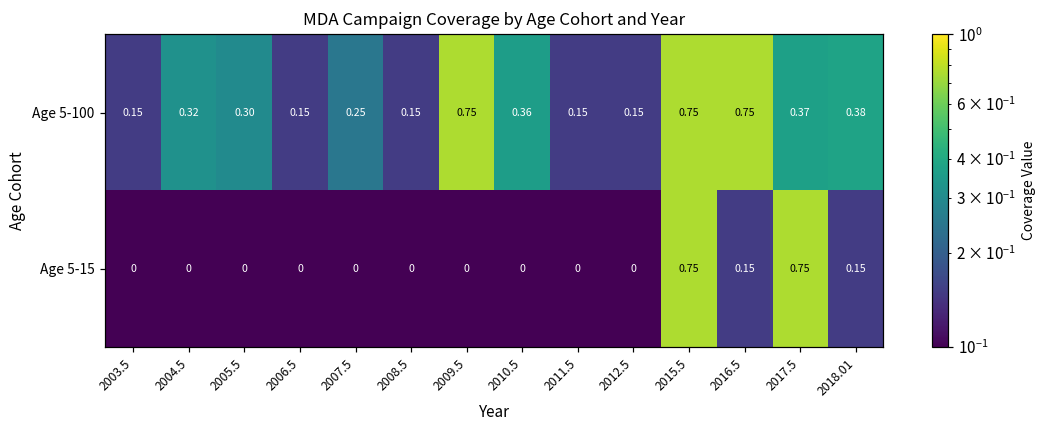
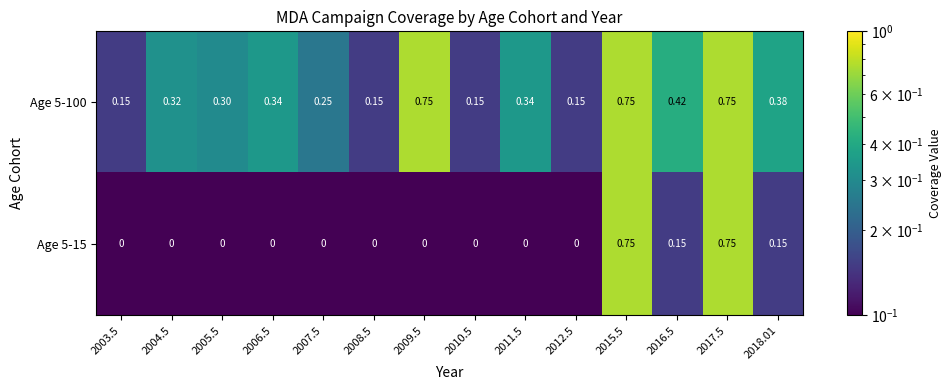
Age 5-100, 2006.5: 0.15 -> 0.34
Age 5-100, 2010.5: 0.36 -> 0.15
Age 5-100, 2011.5: 0.15 -> 0.34
Age 5-100, 2016.5: 0.75 -> 0.42
Age 5-100, 2017.5: 0.37 -> 0.75
